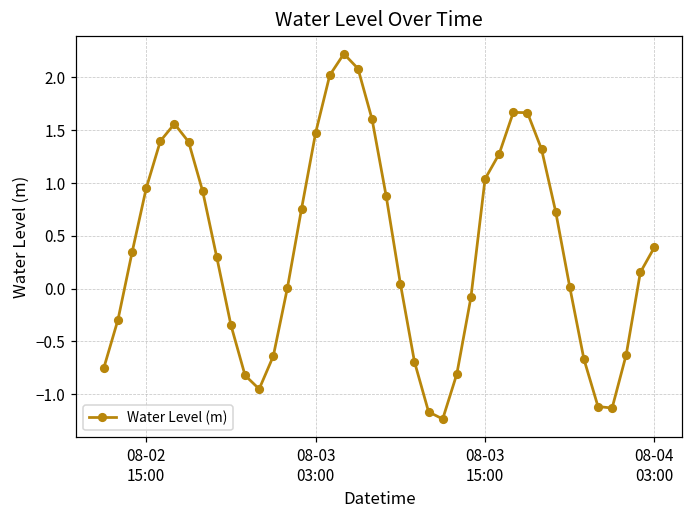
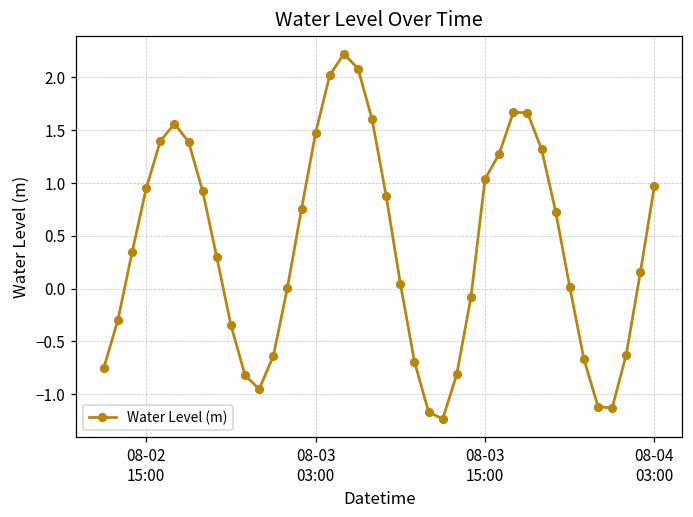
08-04 03:00: 0.4 -> 1.0
